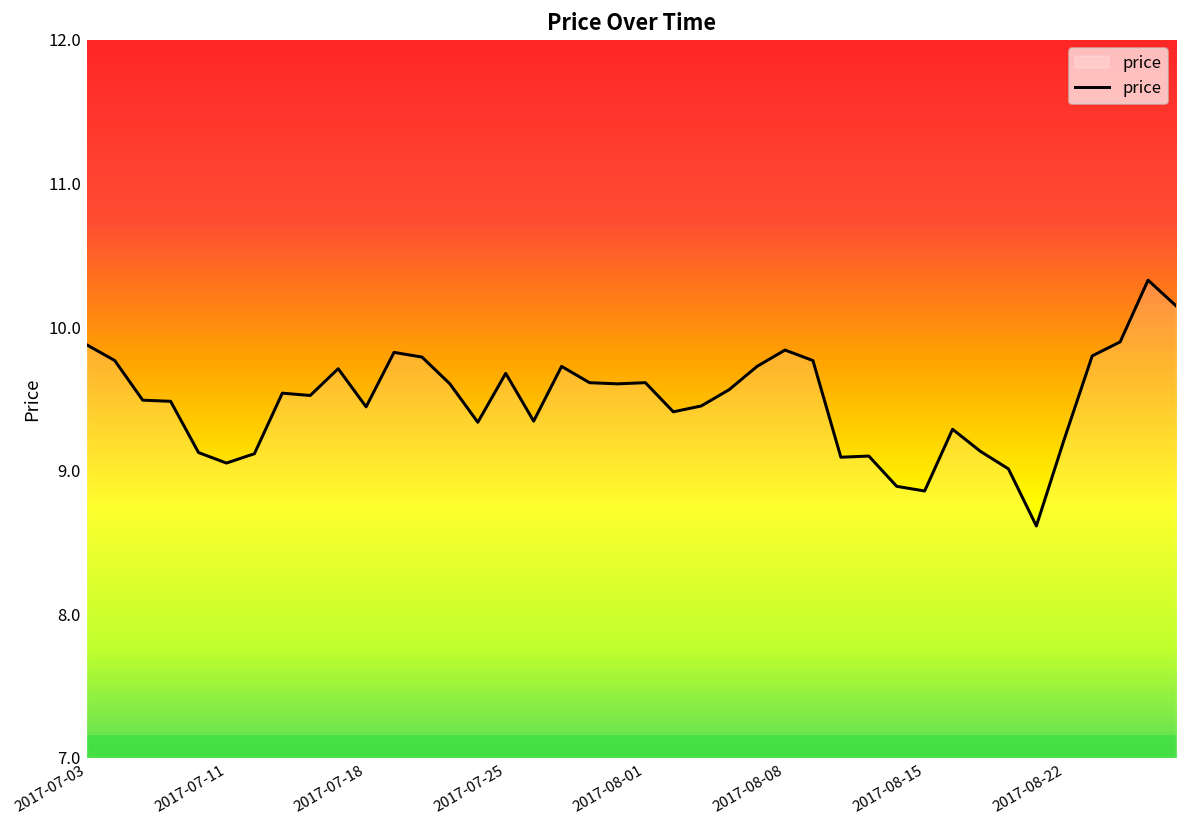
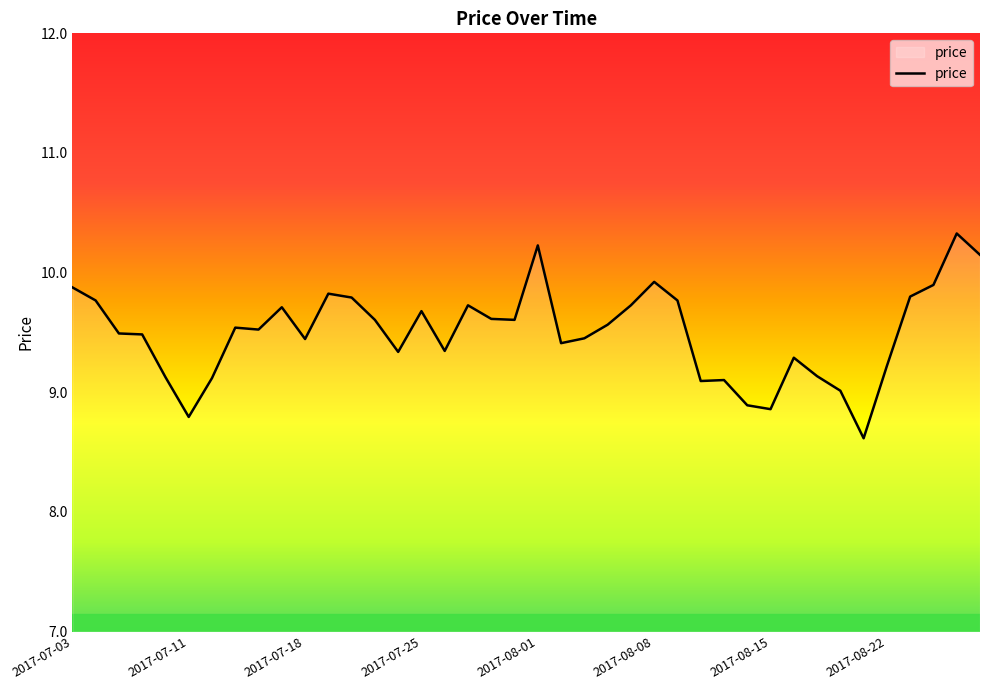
2017-07-11: 9.05 -> 8.79
2017-08-01: 9.61 -> 10.23
2017-08-08: 9.84 -> 9.92
